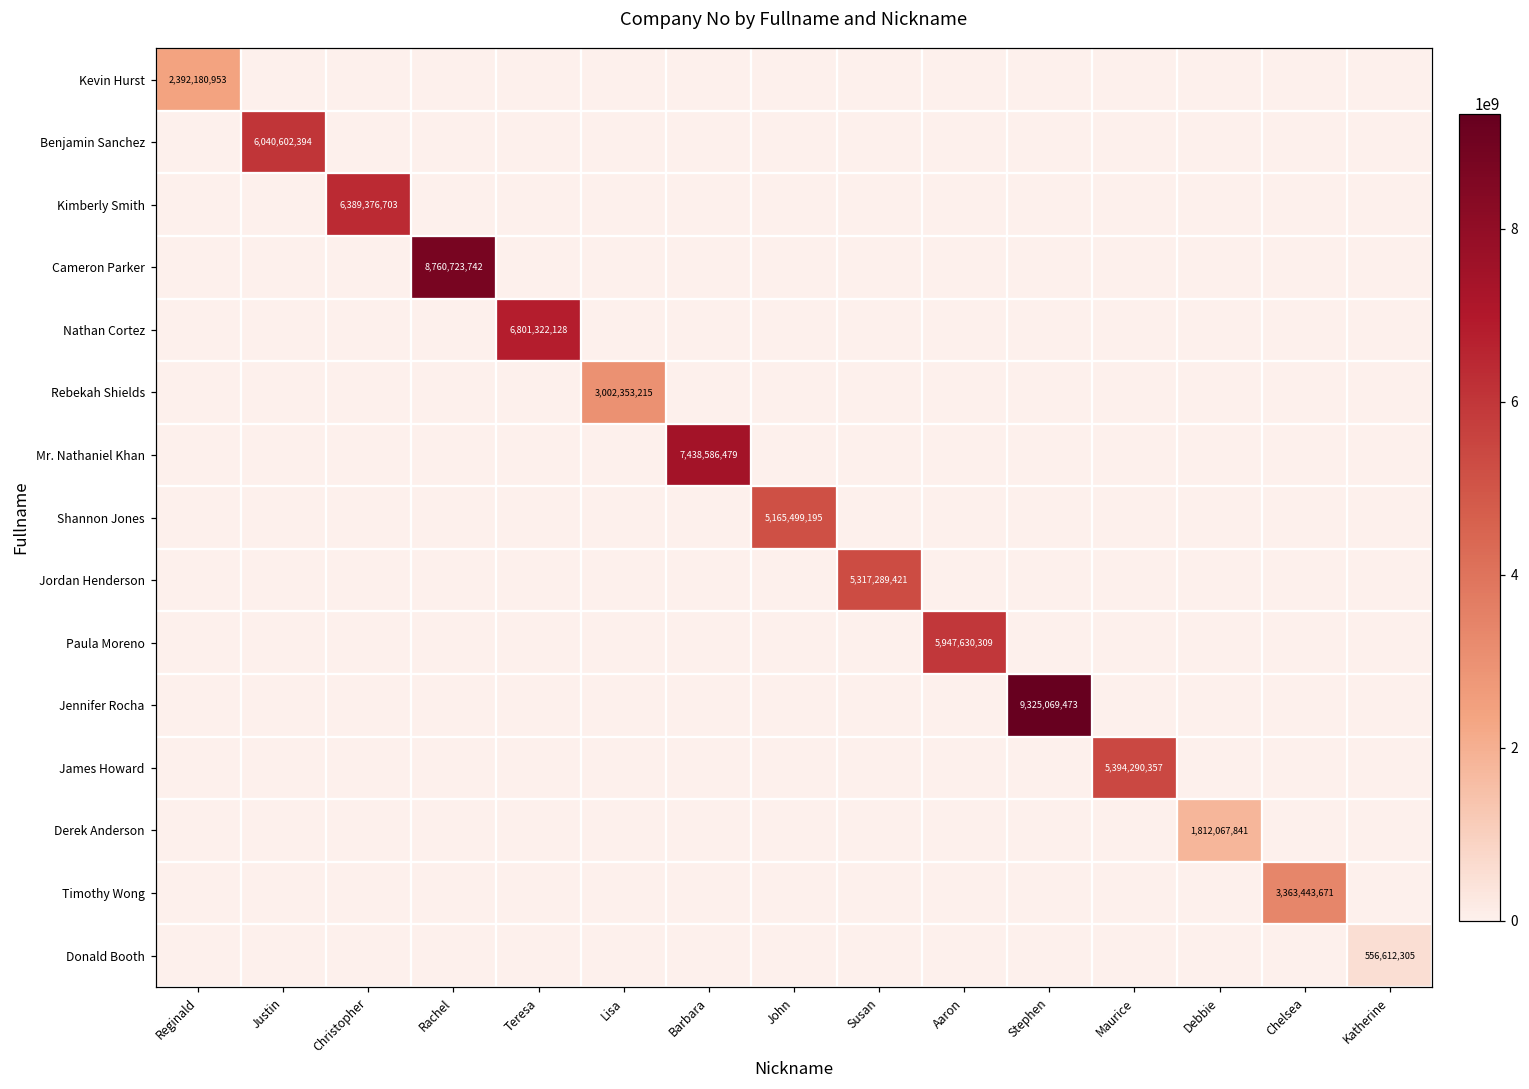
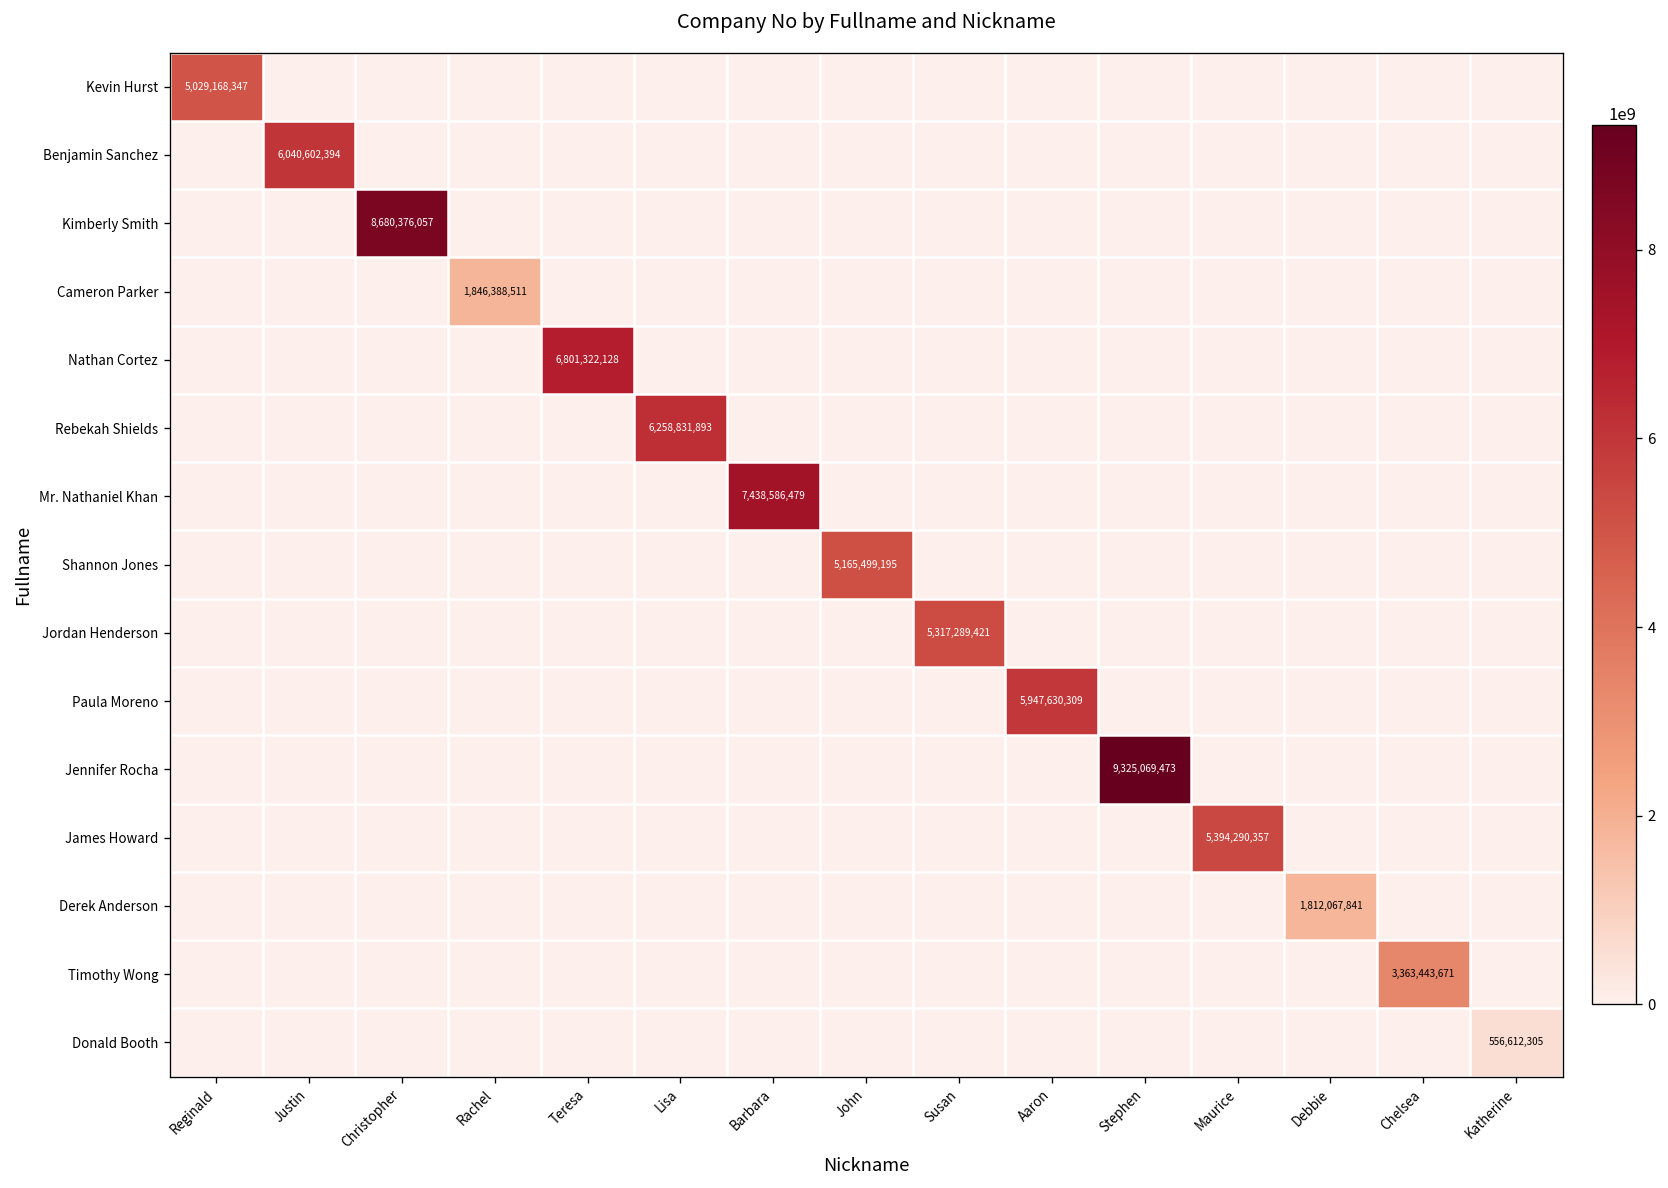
Kevin Hurst, Reginald: 2,392,180,953 -> 5,029,168,347
Kimberly Smith, Christopher: 6,389,376,703 -> 8,680,376,057
Cameron Parker, Rachel: 8,760,723,742 -> 1,846,388,511
Rebekah Shields, Lisa: 3,002,353,215 -> 6,258,831,893
